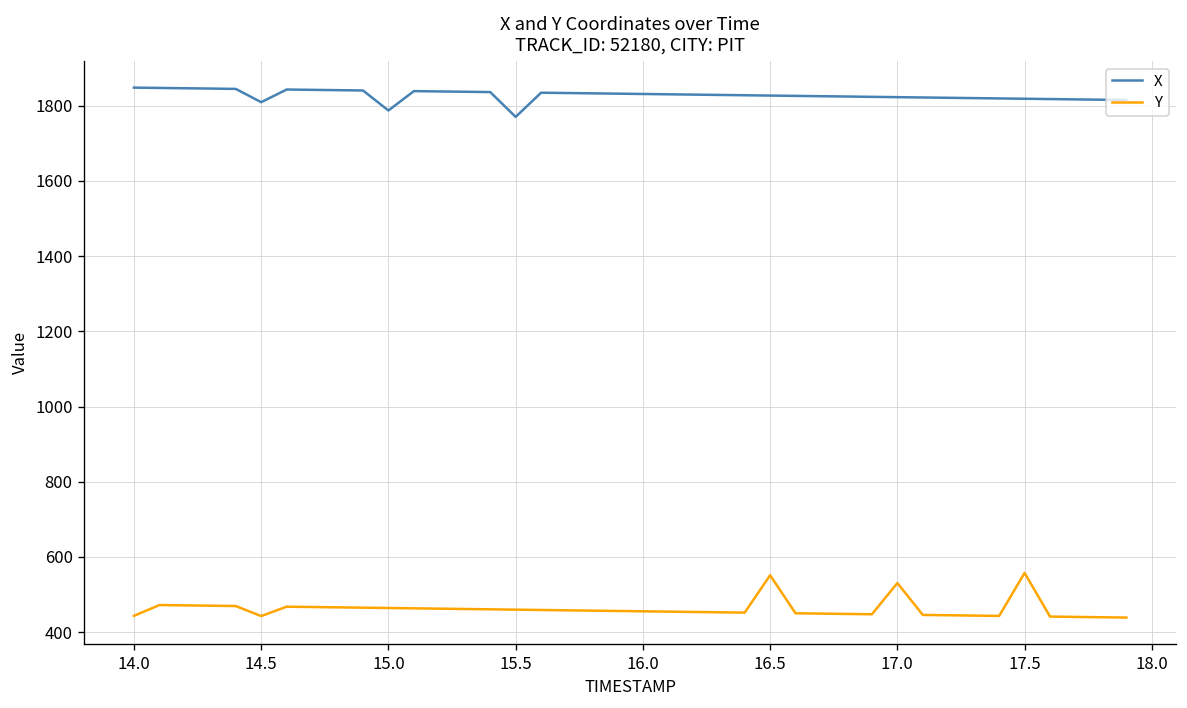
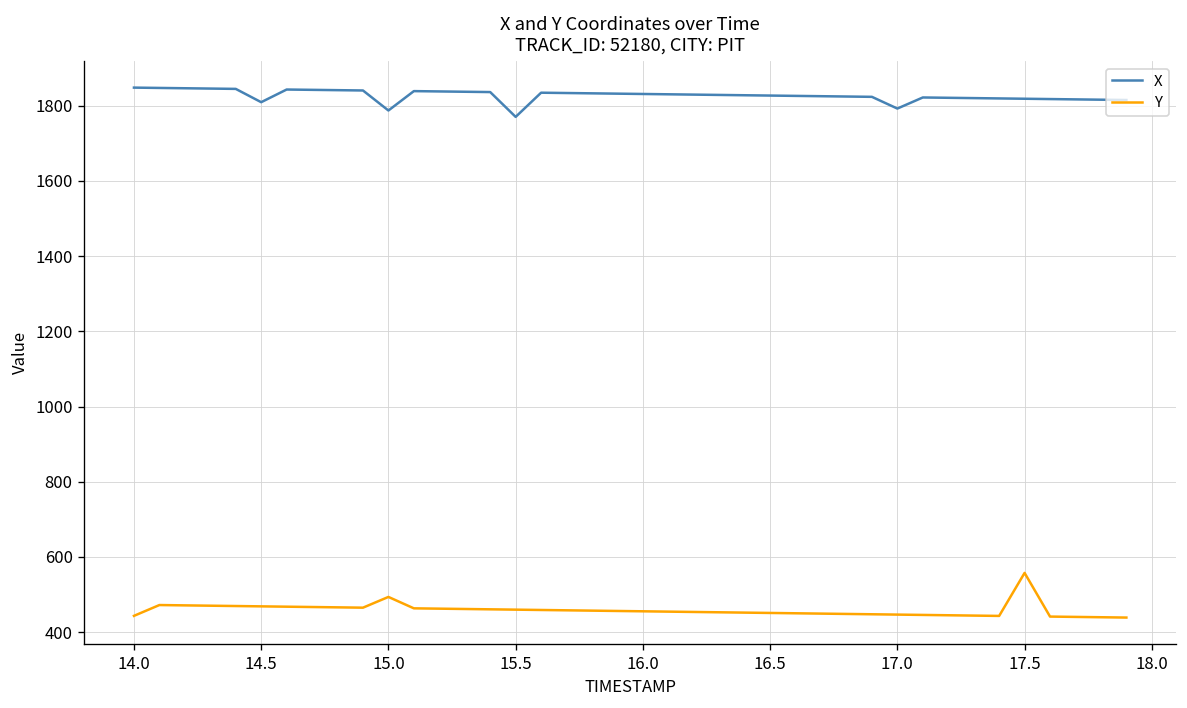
Y, 14.5: 440 -> 470
Y, 15.0: 460 -> 490
Y, 16.5: 550 -> 450
X, 17.0: 1820 -> 1790
Y, 17.0: 530 -> 450
